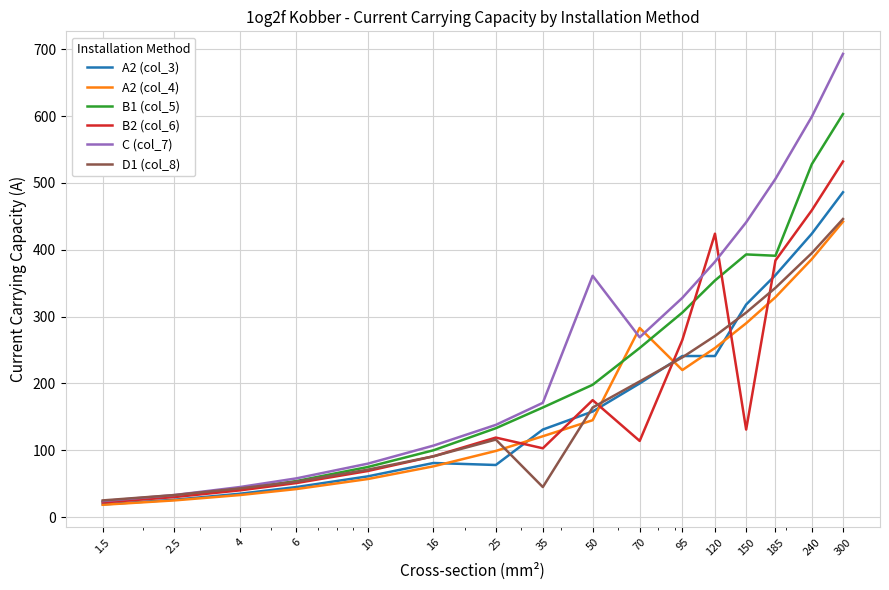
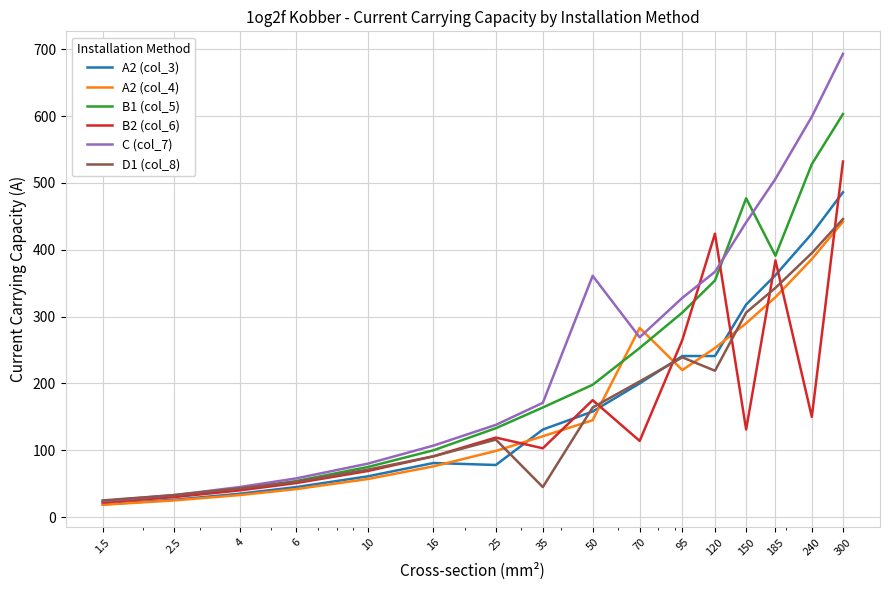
C (col_7), 120: 380 -> 370
D1 (col_8), 120: 270 -> 220
B1 (col_5), 150: 390 -> 480
B2 (col_6), 240: 460 -> 150
